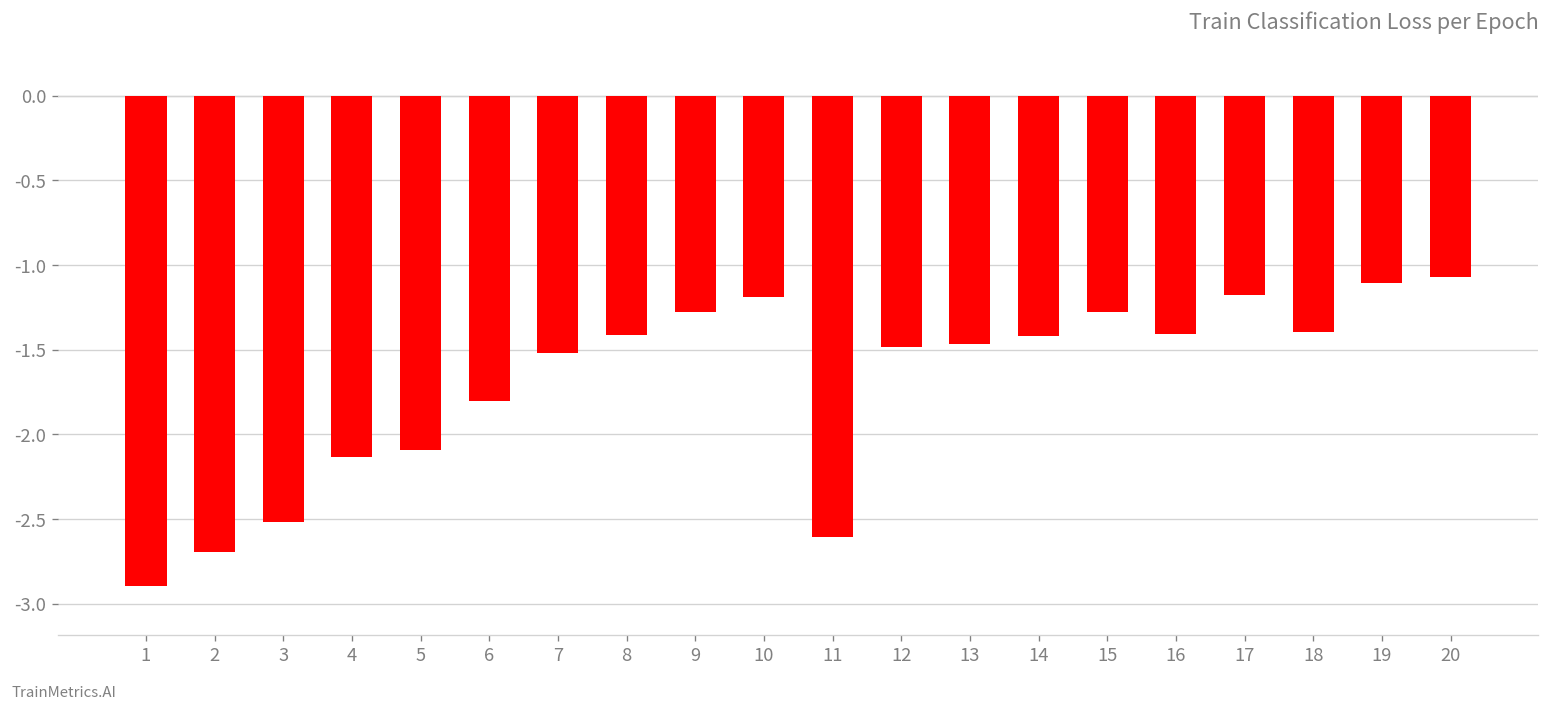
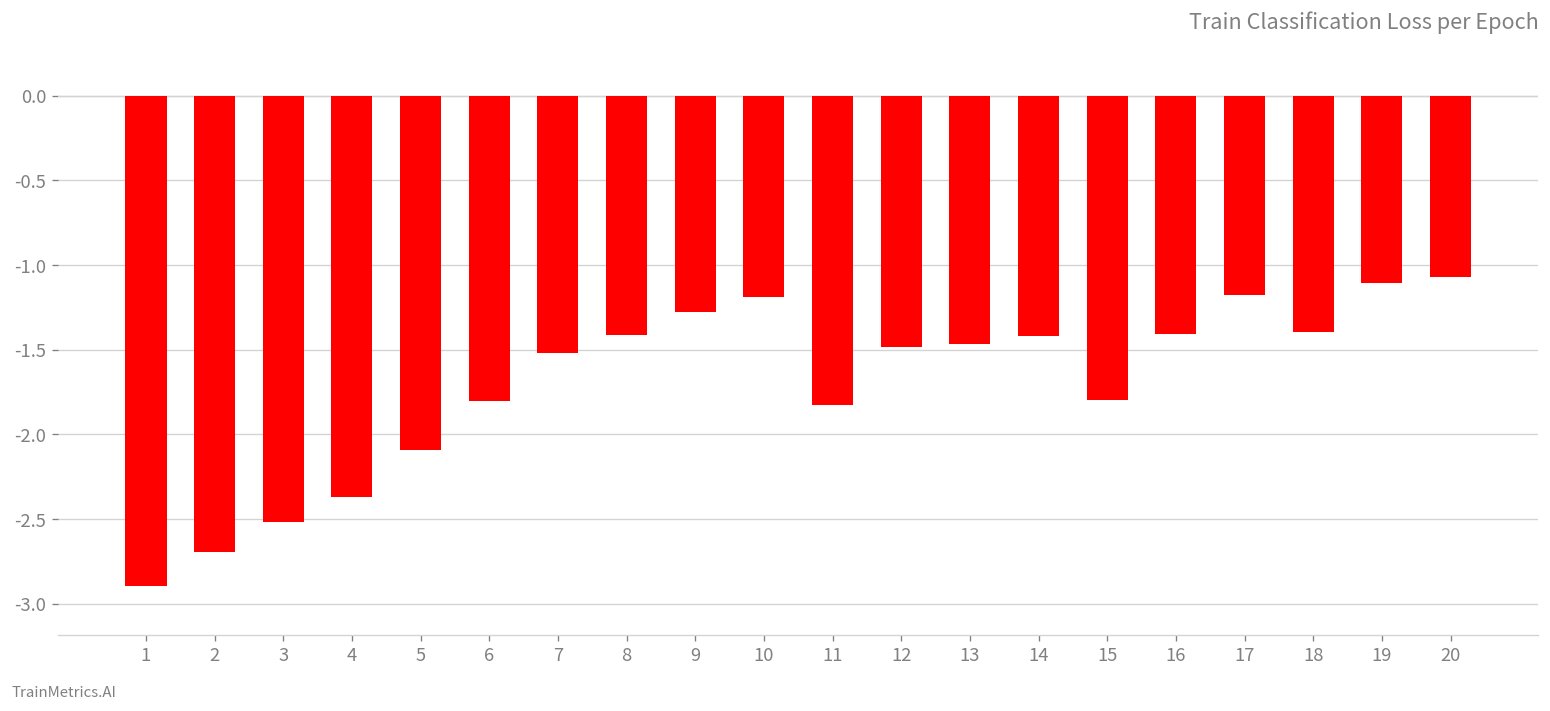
4: -2.14 -> -2.37
11: -2.61 -> -1.82
15: -1.28 -> -1.79
